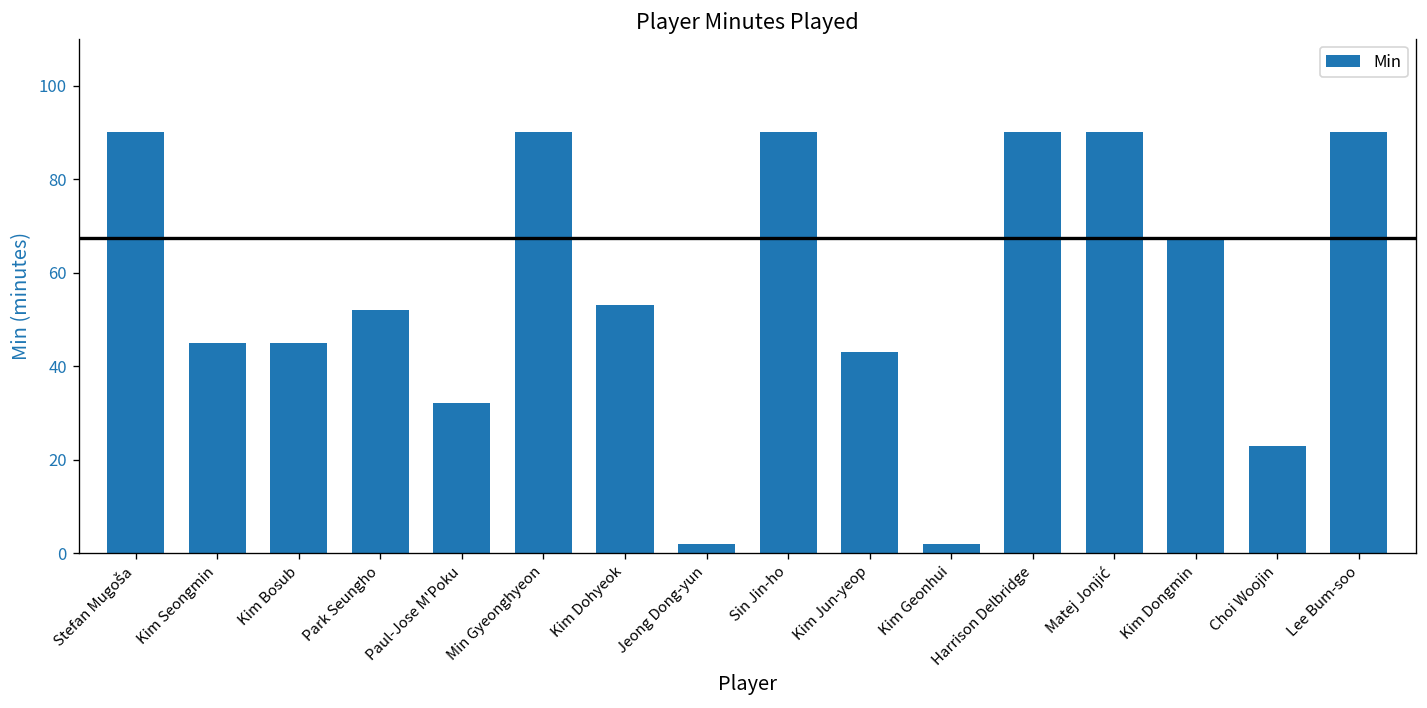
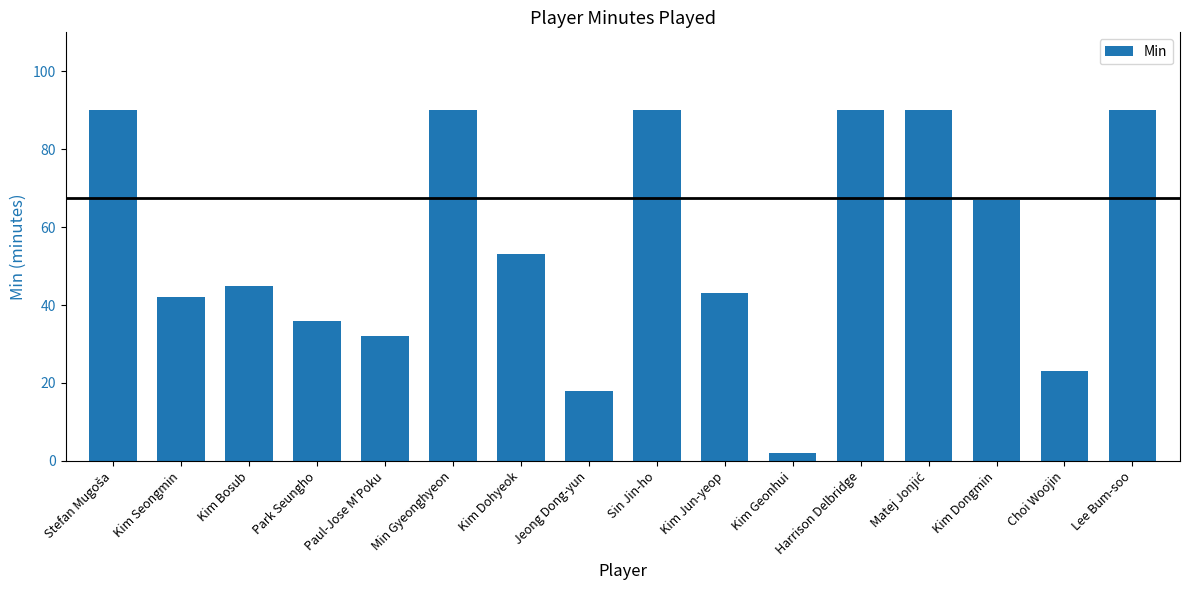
Kim Seongmin: 45 -> 42
Park Seungho: 52 -> 36
Jeong Dong-yun: 2 -> 18
